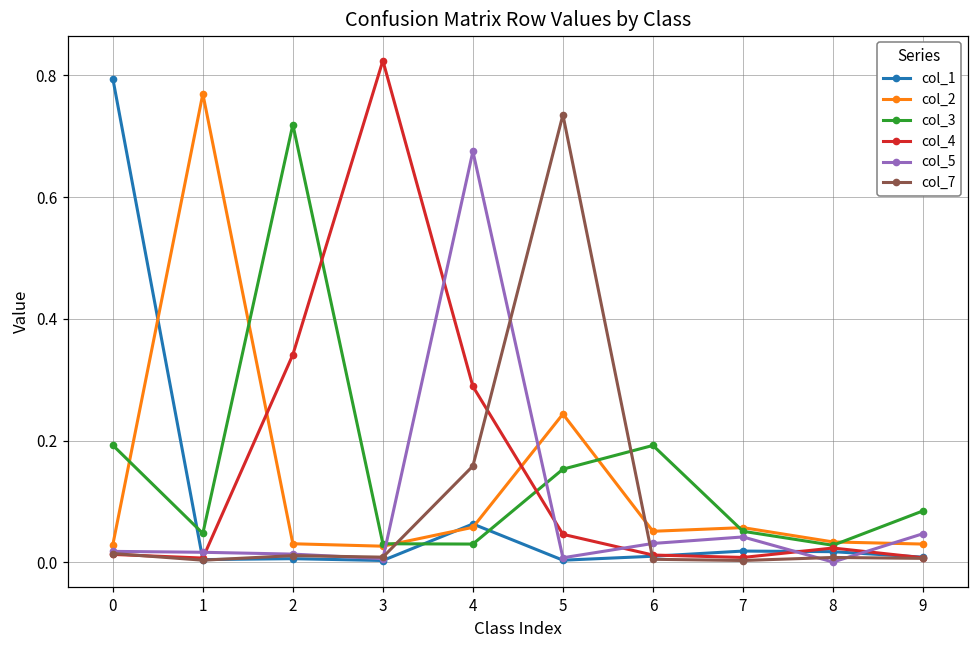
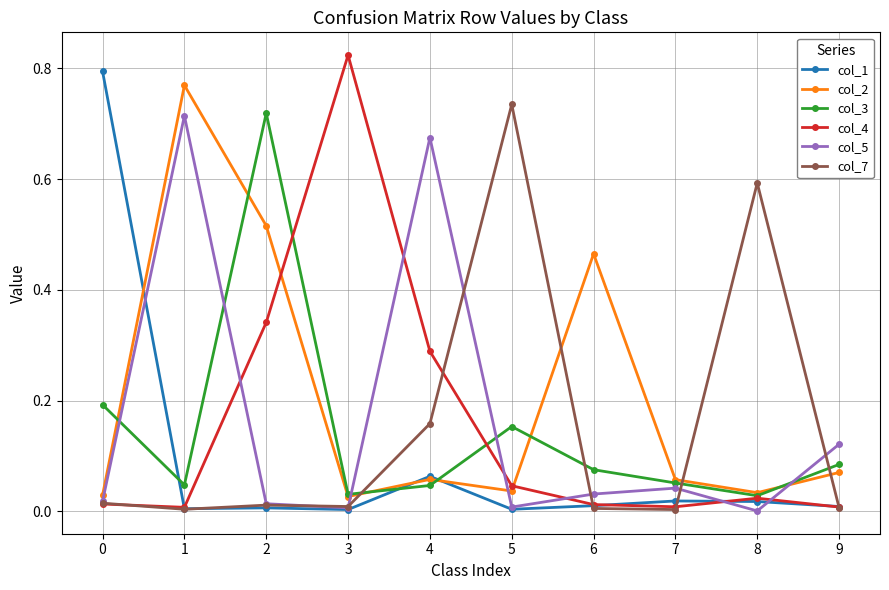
col_5, 1: 0.02 -> 0.71
col_2, 2: 0.03 -> 0.52
col_3, 4: 0.03 -> 0.05
col_2, 5: 0.24 -> 0.04
col_2, 6: 0.05 -> 0.47
col_3, 6: 0.19 -> 0.08
col_7, 8: 0.01 -> 0.59
col_2, 9: 0.03 -> 0.07
col_5, 9: 0.05 -> 0.12
